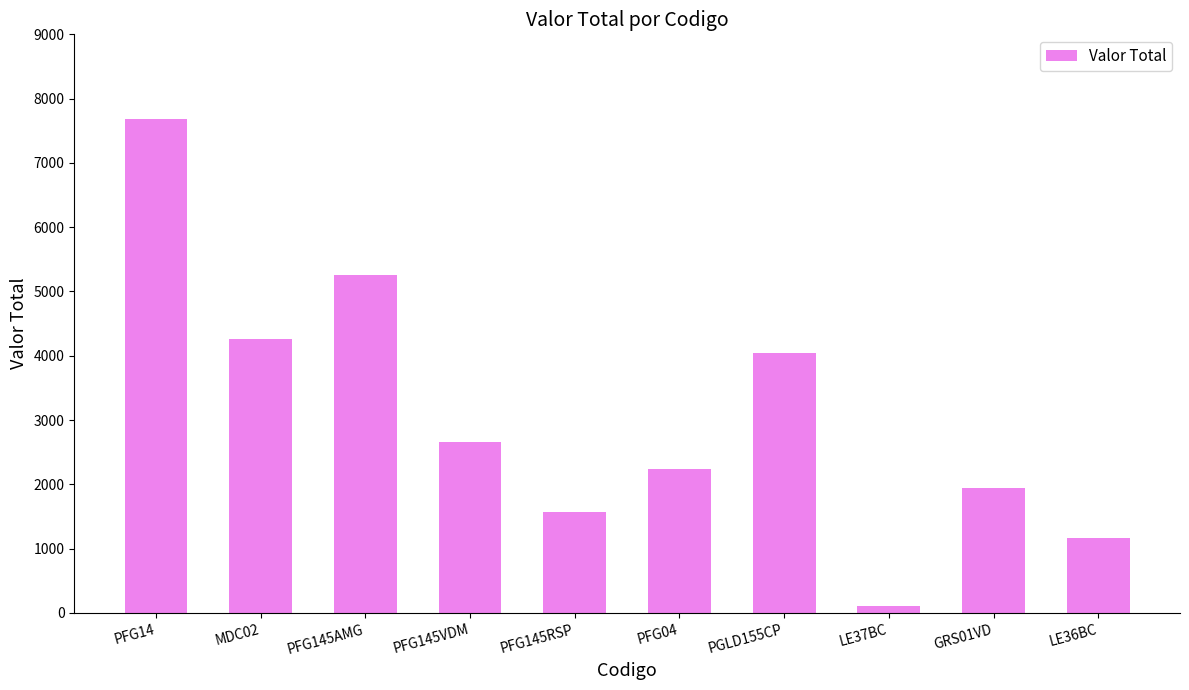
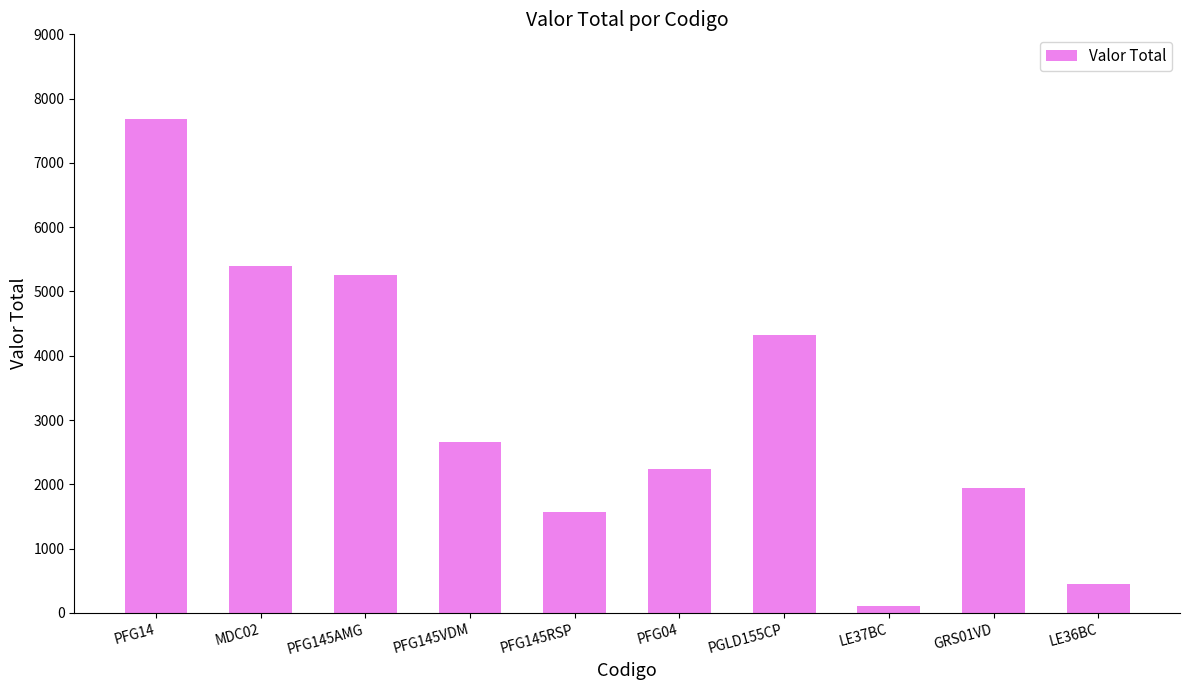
MDC02: 4300 -> 5400
PGLD155CP: 4000 -> 4300
LE36BC: 1200 -> 500
